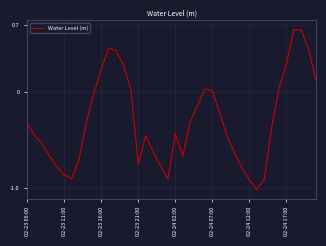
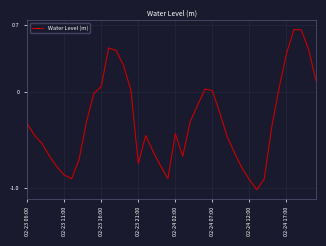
02-23 16:00: 0.2 -> 0.1
02-24 17:00: 0.3 -> 0.4
